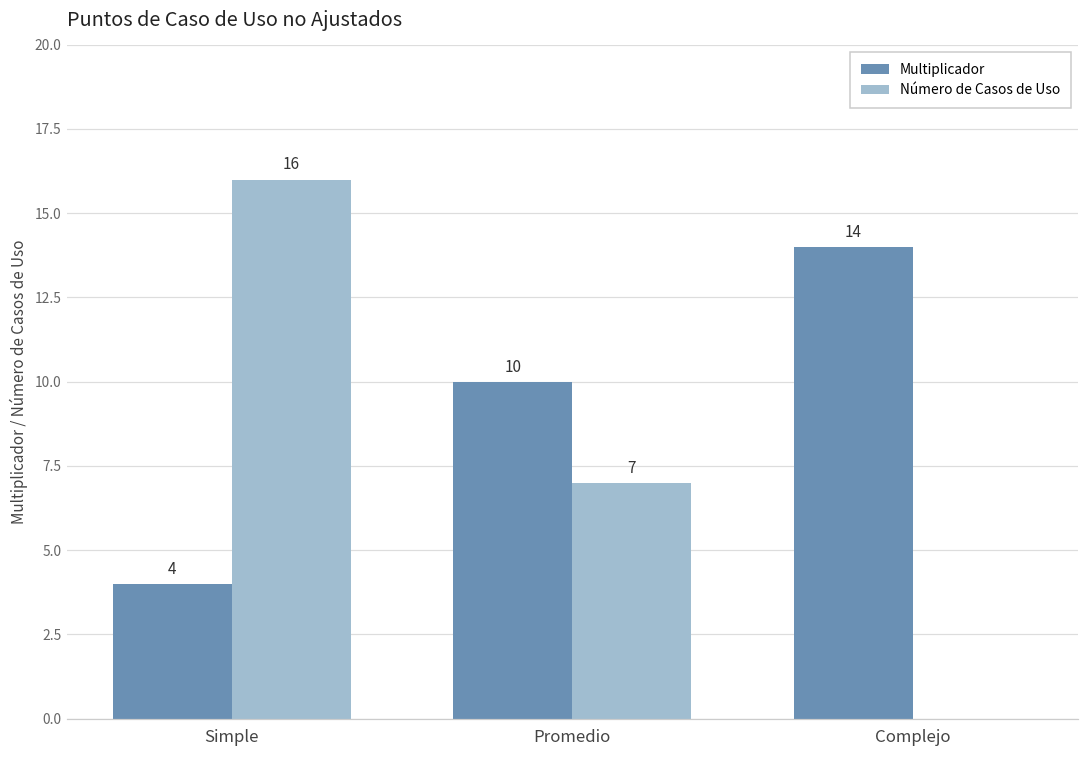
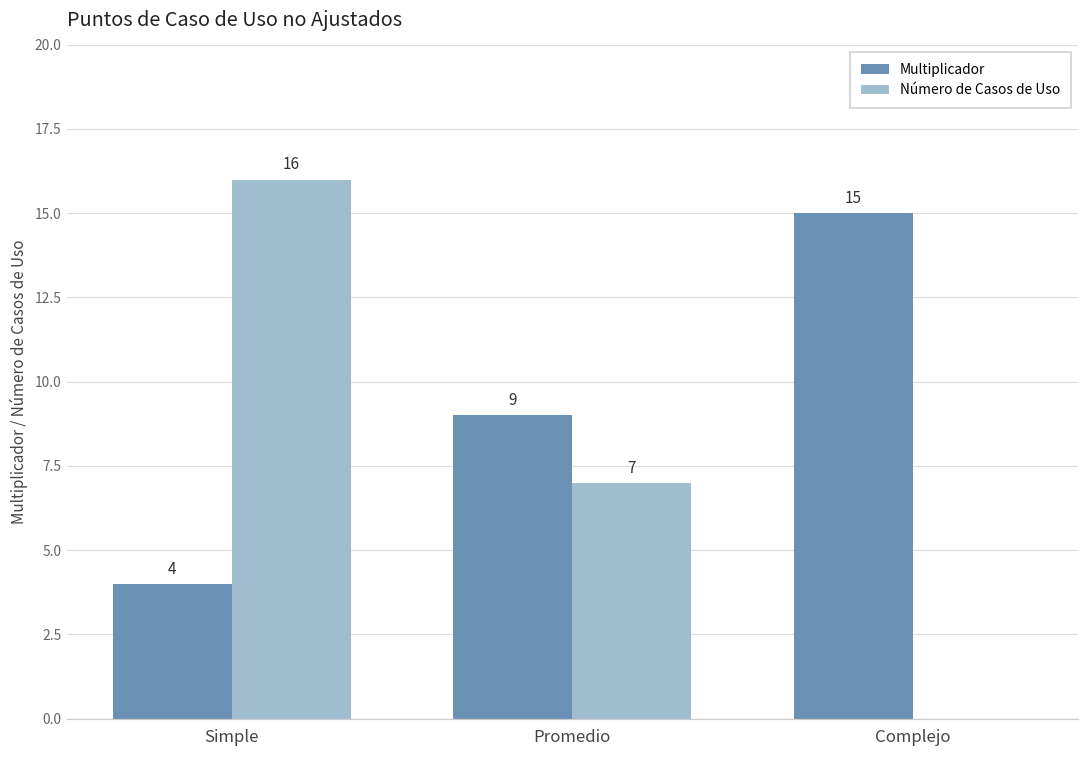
Multiplicador, Promedio: 10 -> 9
Multiplicador, Complejo: 14 -> 15
